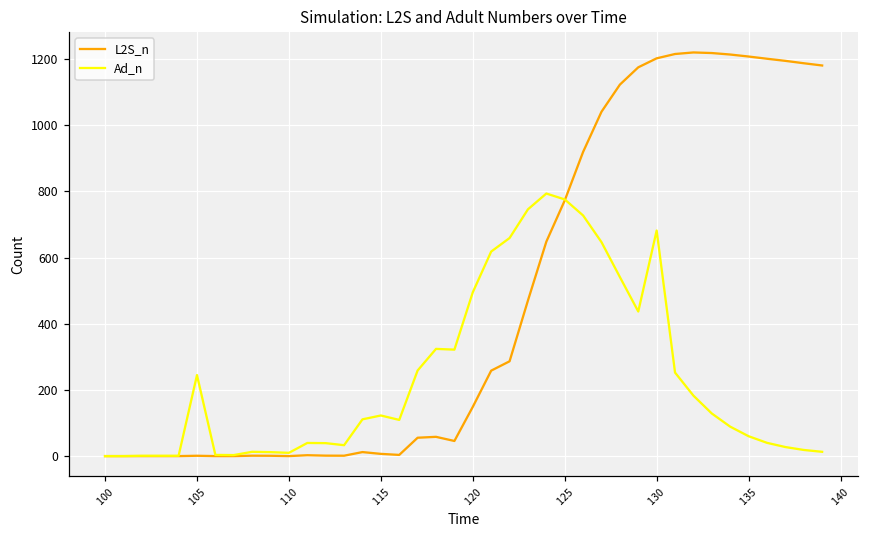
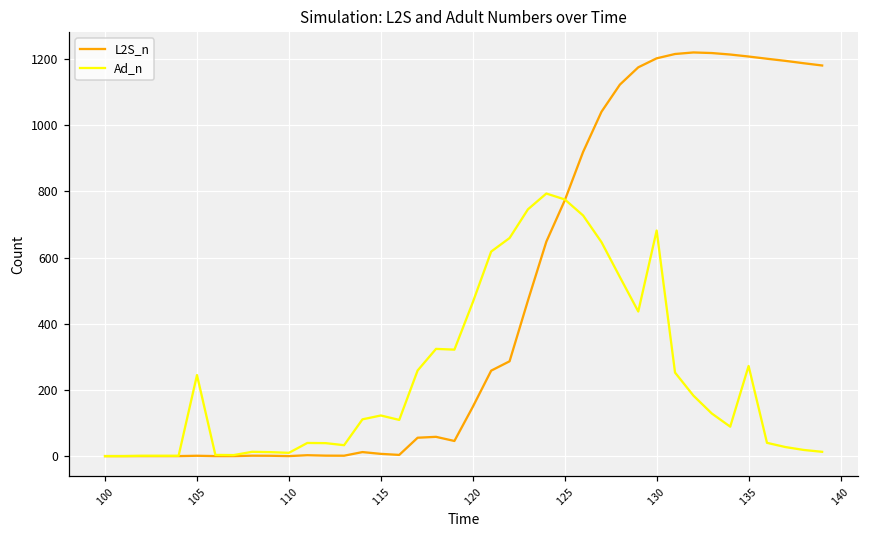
Ad_n, 120: 500 -> 460
Ad_n, 135: 60 -> 270
